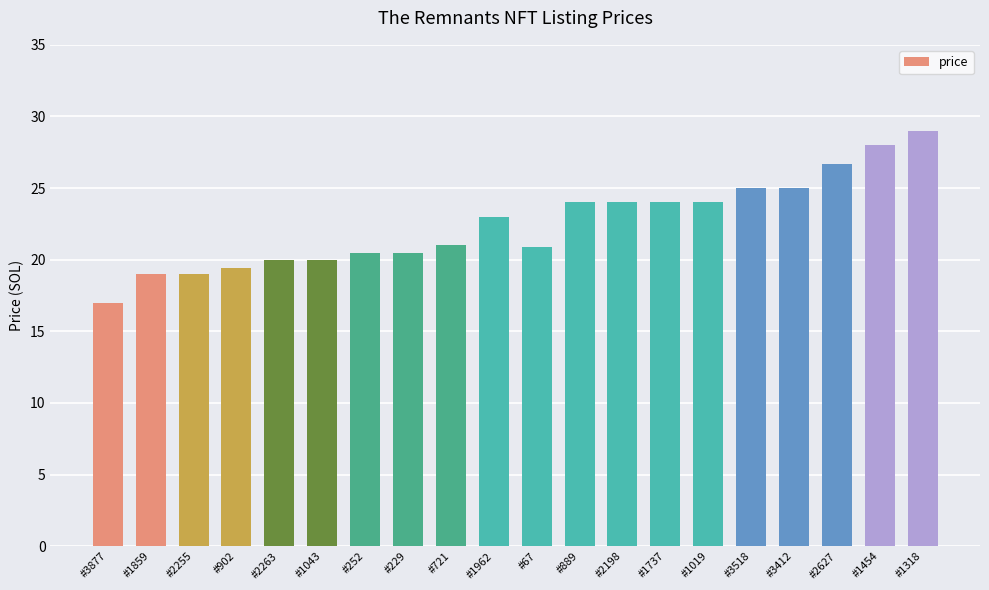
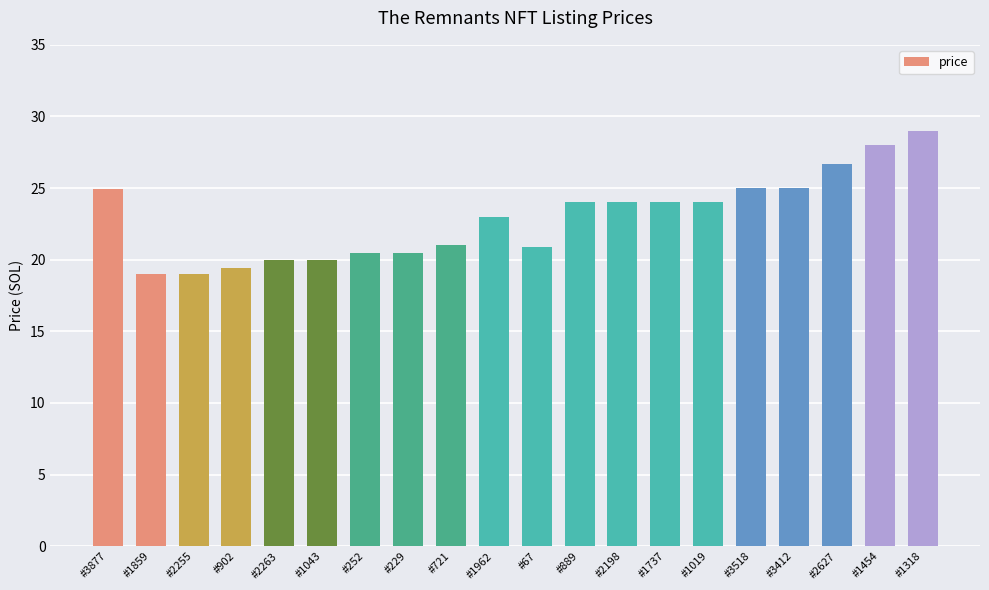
#3877: 17.0 -> 24.9
